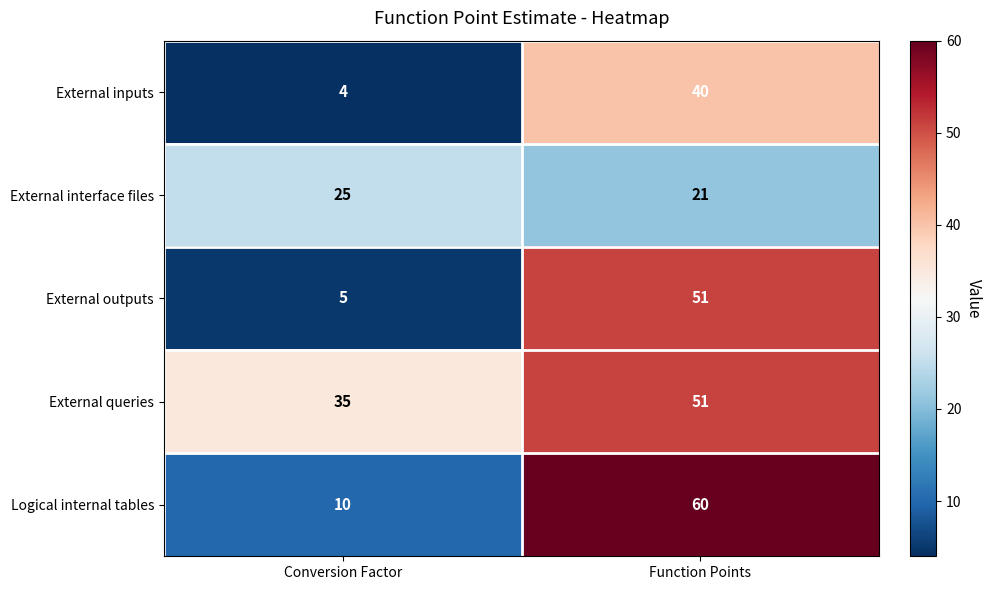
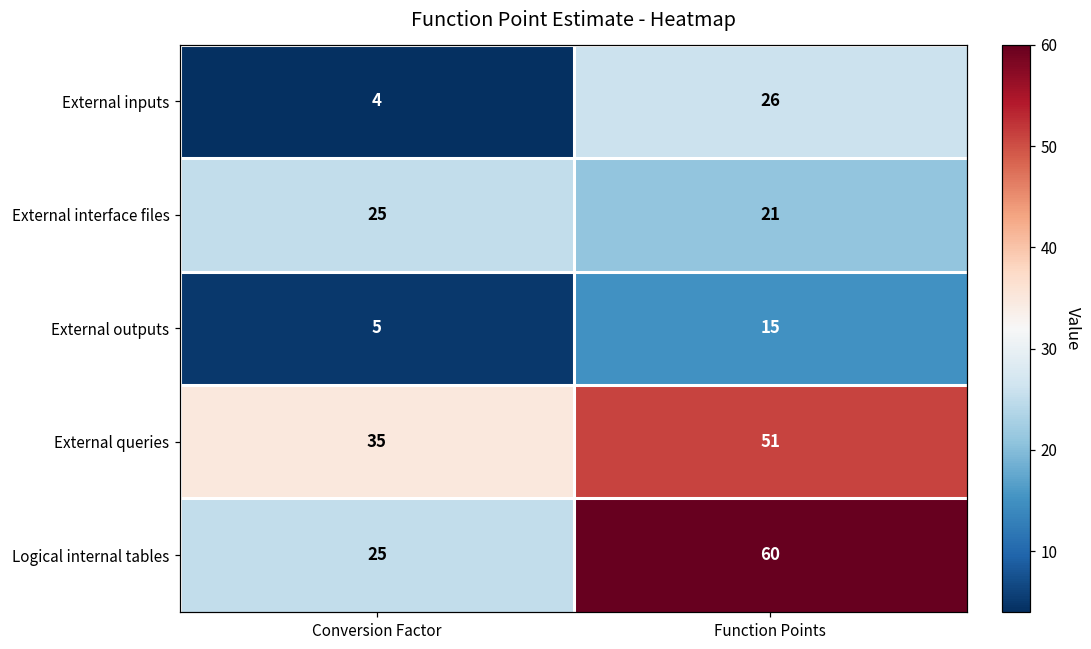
External inputs, Function Points: 40 -> 26
External outputs, Function Points: 51 -> 15
Logical internal tables, Conversion Factor: 10 -> 25
